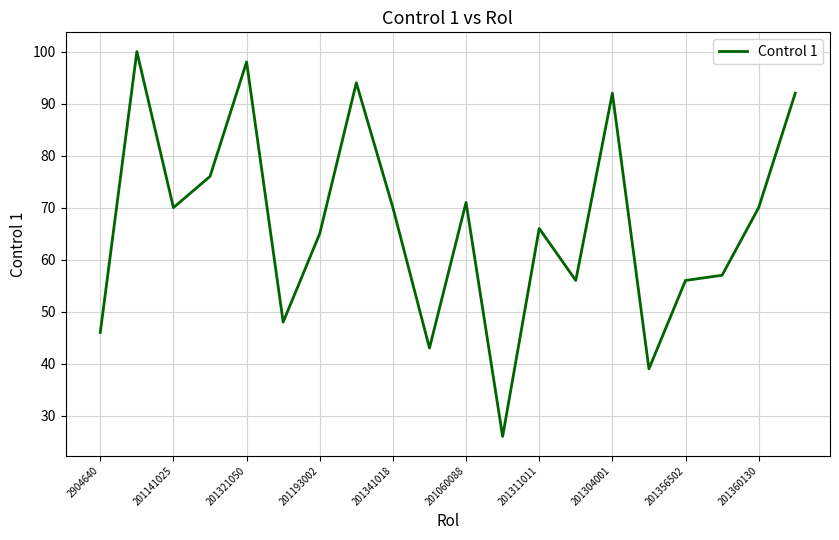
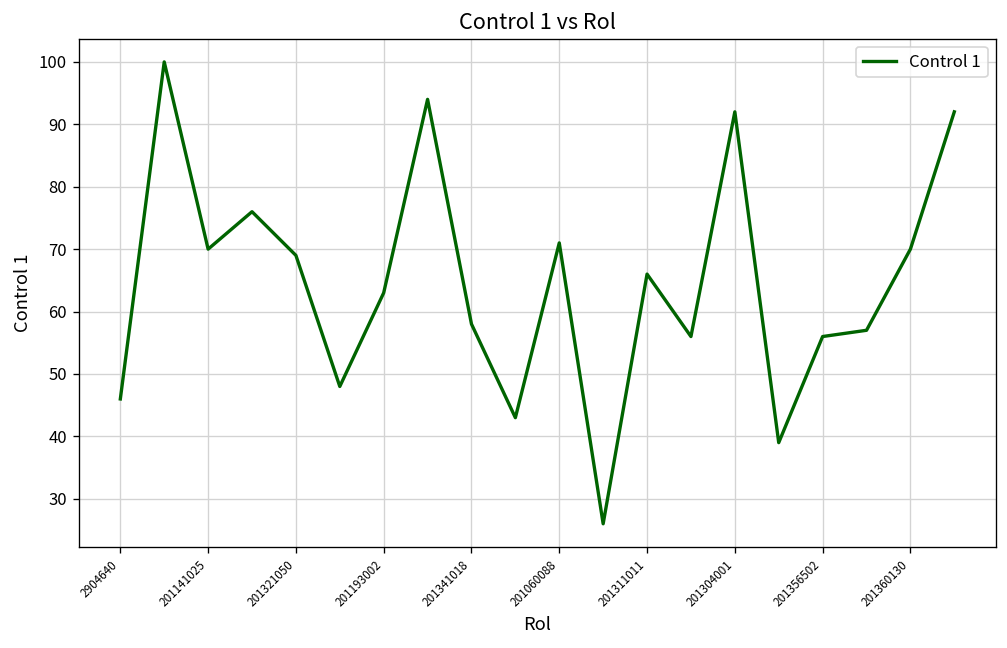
201321050: 98 -> 69
201193002: 65 -> 63
201341018: 70 -> 58
